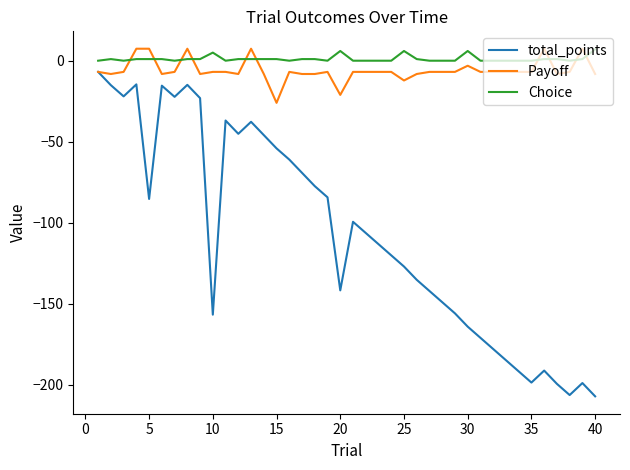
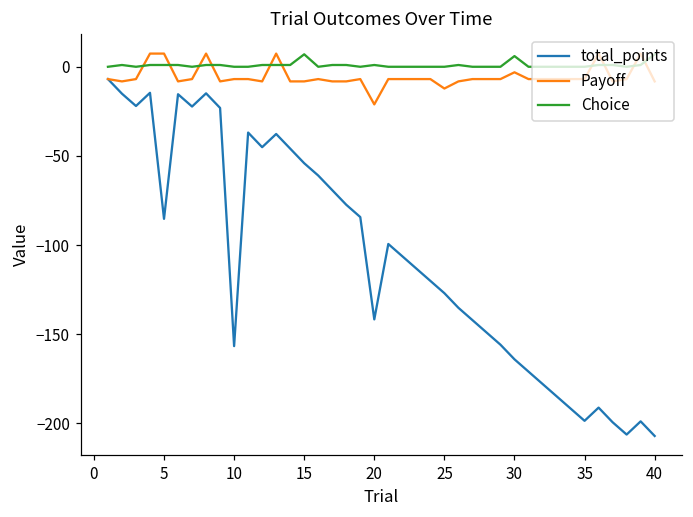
Choice, 10: 5 -> 0
Payoff, 15: -26 -> -8
Choice, 15: 1 -> 7
Choice, 20: 6 -> 1
Choice, 25: 6 -> 0
